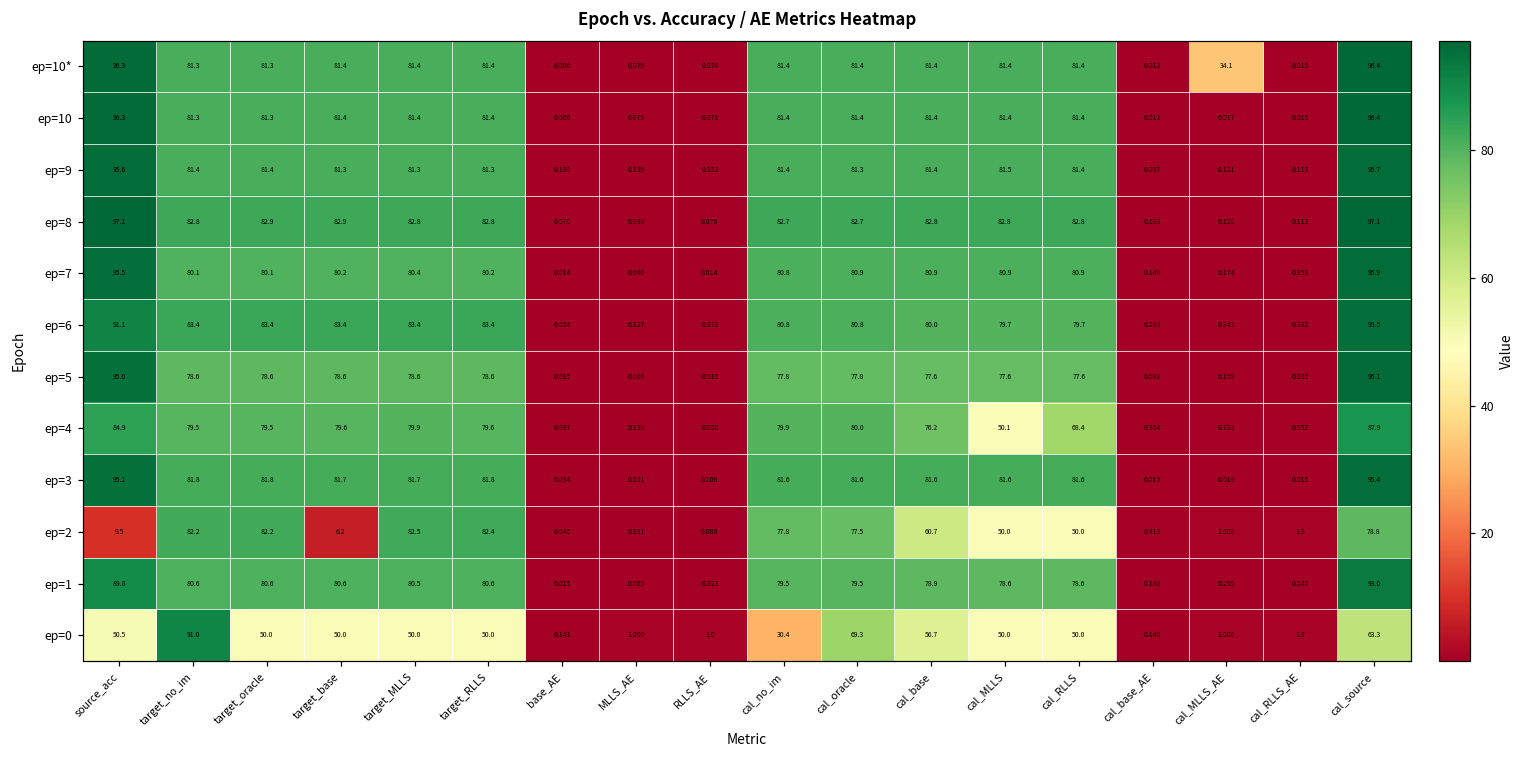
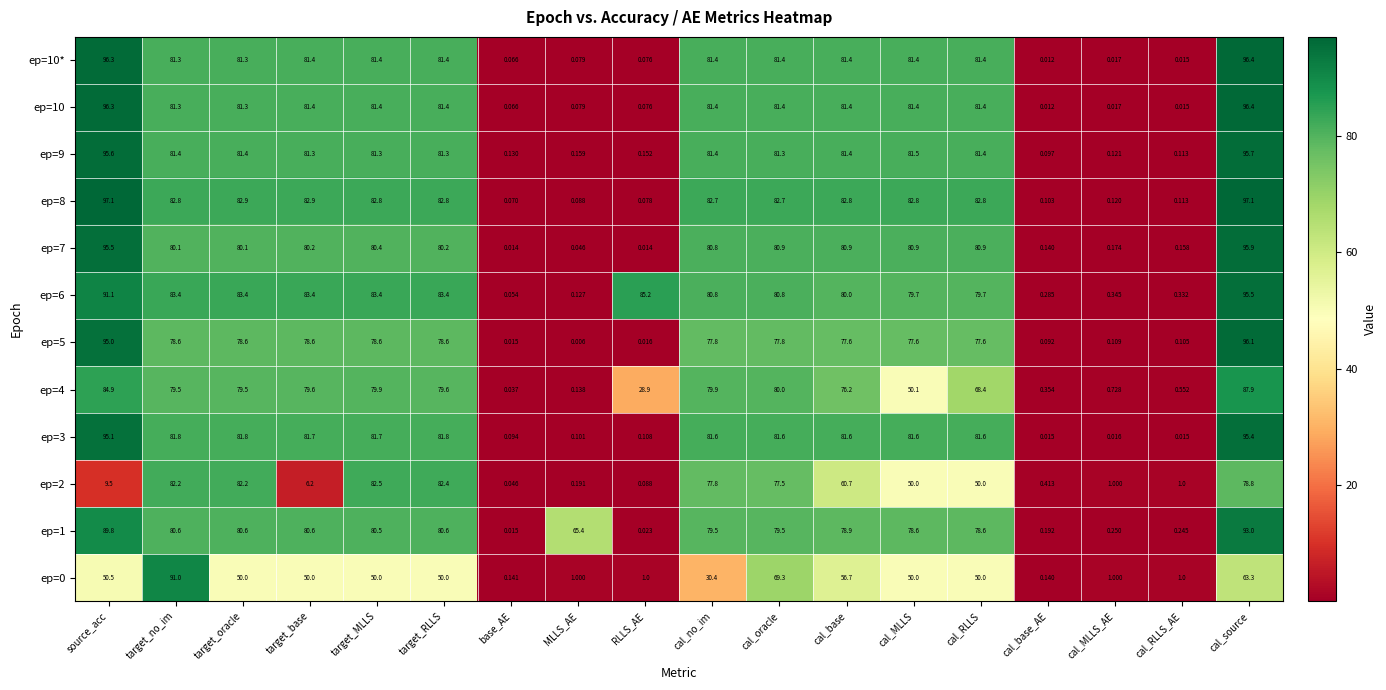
ep=10*, cal_MLLS_AE: 34.1 -> 0.017
ep=6, RLLS_AE: 0.073 -> 85.2
ep=4, RLLS_AE: 0.050 -> 28.9
ep=1, MLLS_AE: 0.065 -> 65.4
